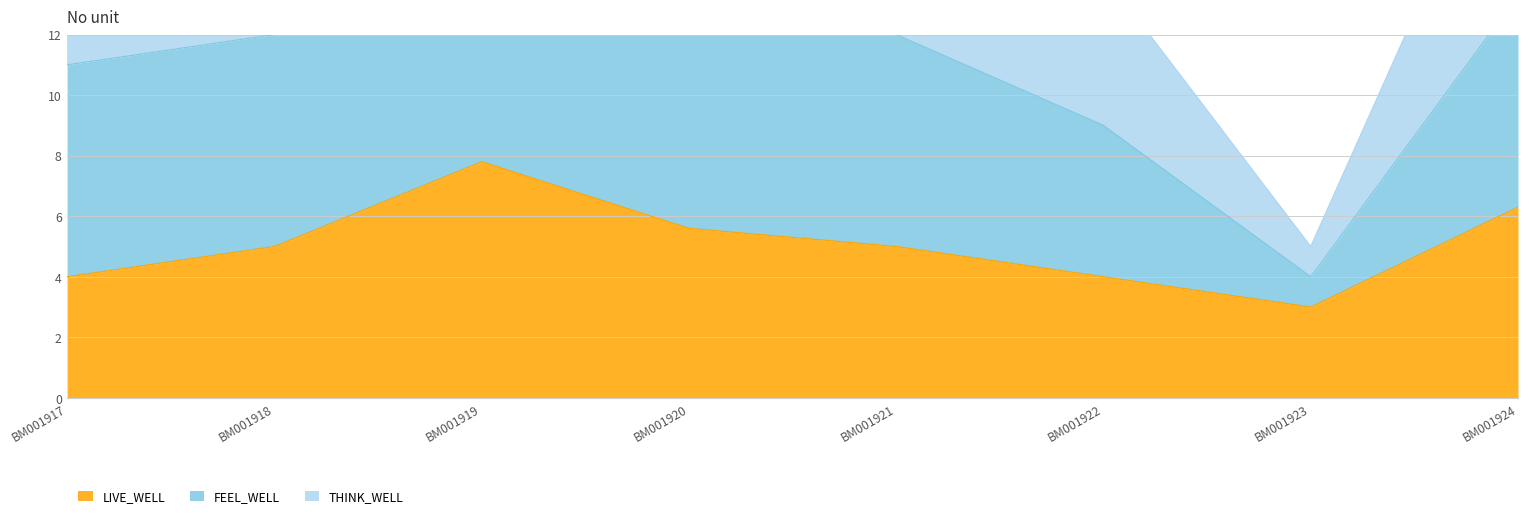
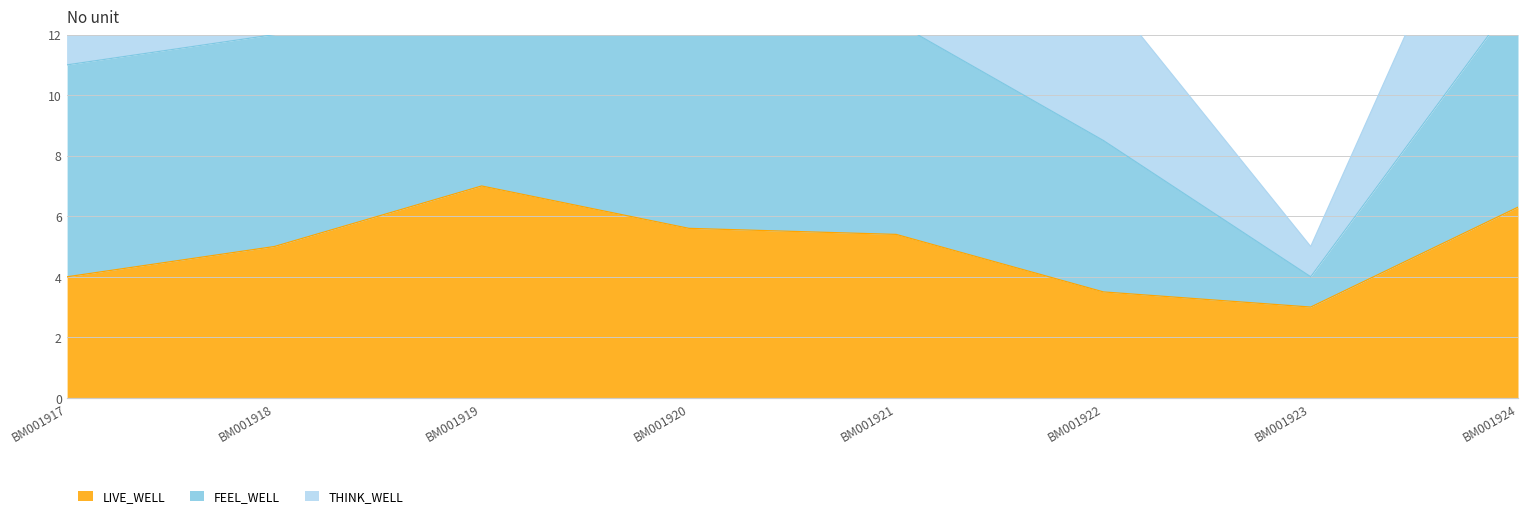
LIVE_WELL, BM001919: 7.8 -> 7.0
LIVE_WELL, BM001921: 5.0 -> 5.4
LIVE_WELL, BM001922: 4.0 -> 3.5
